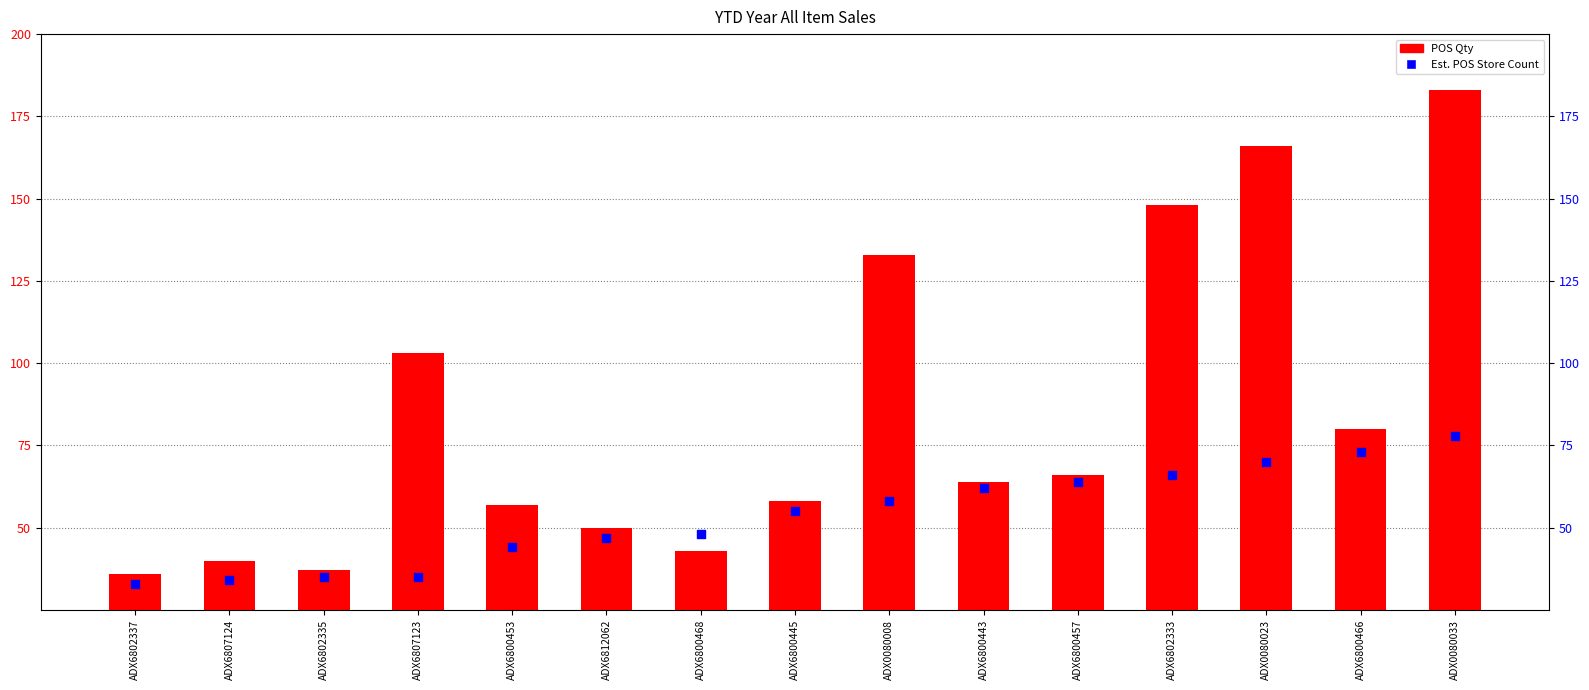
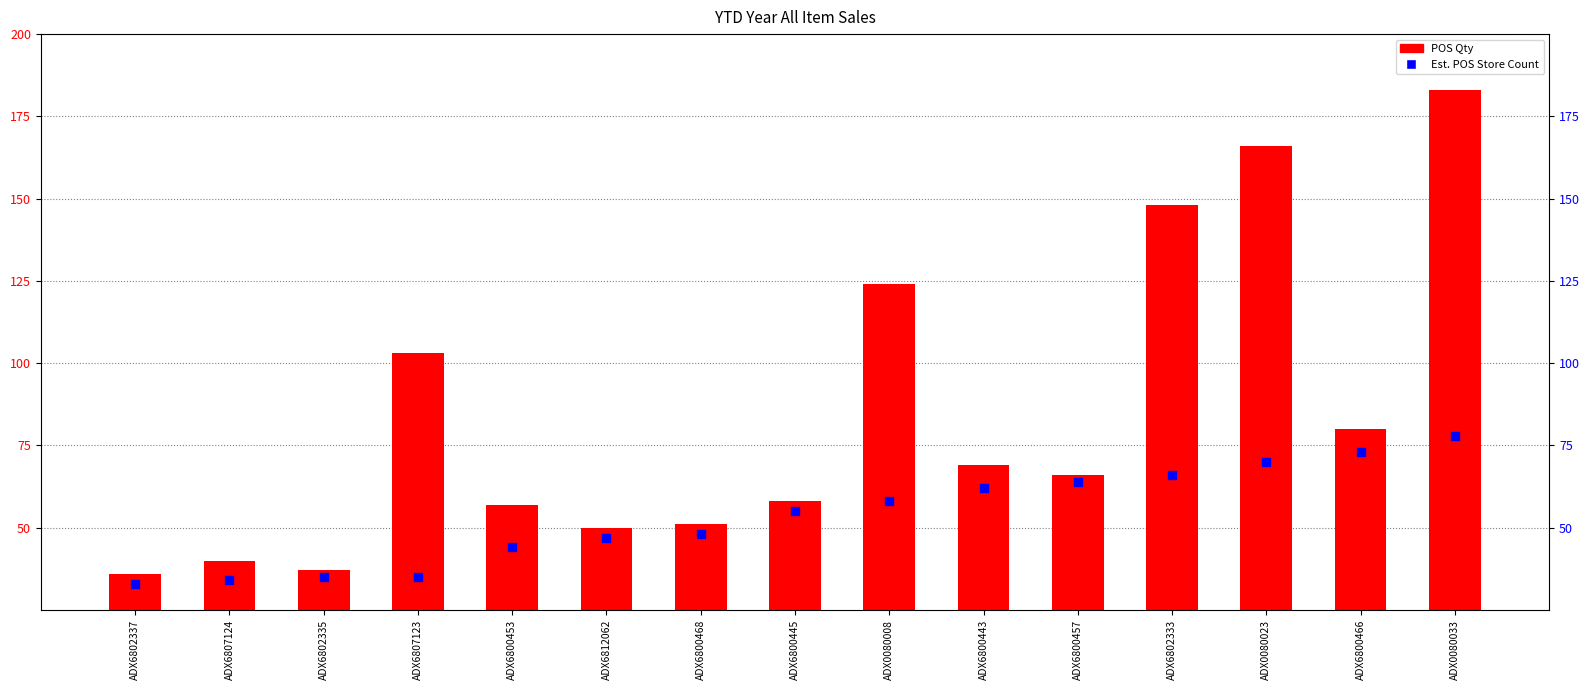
POS Qty, ADX6800468: 43 -> 51
POS Qty, ADX0080008: 133 -> 124
POS Qty, ADX6800443: 64 -> 69
